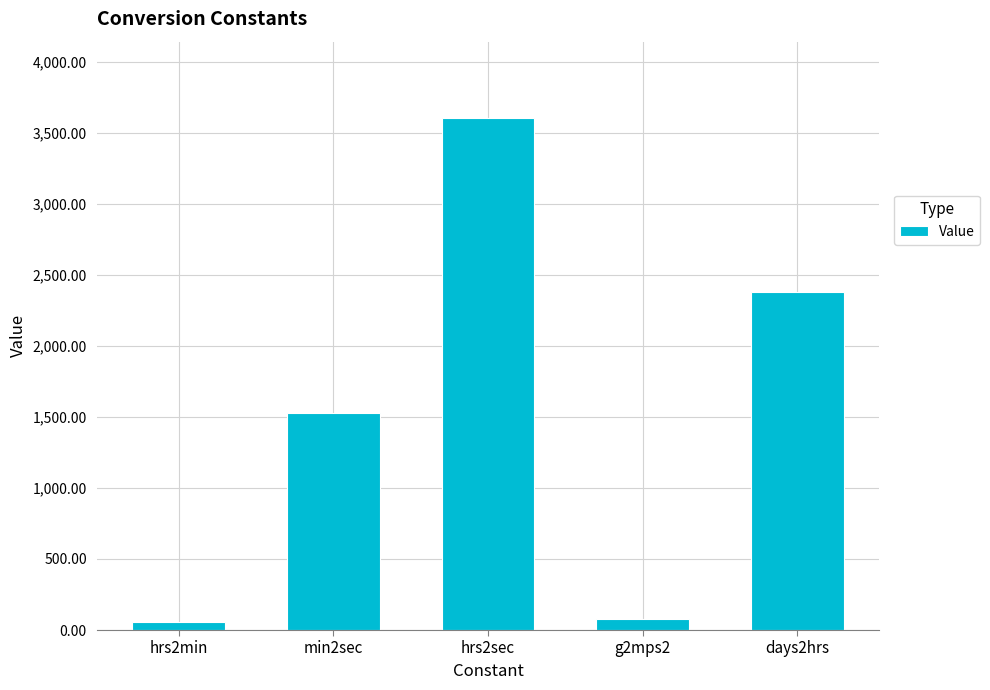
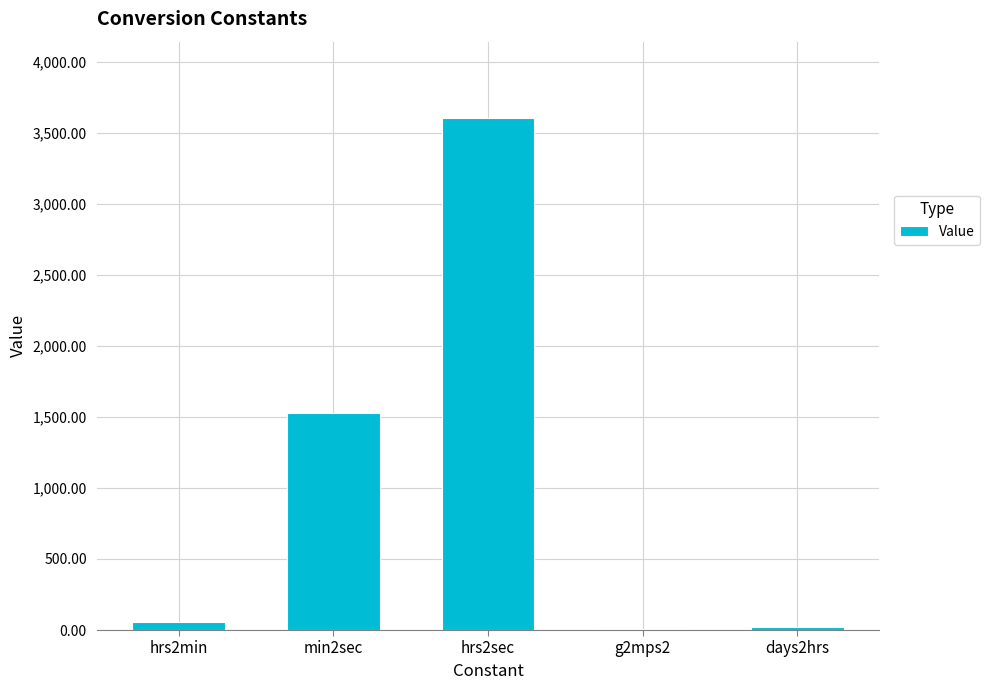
g2mps2: 80 -> 10
days2hrs: 2,380 -> 20
